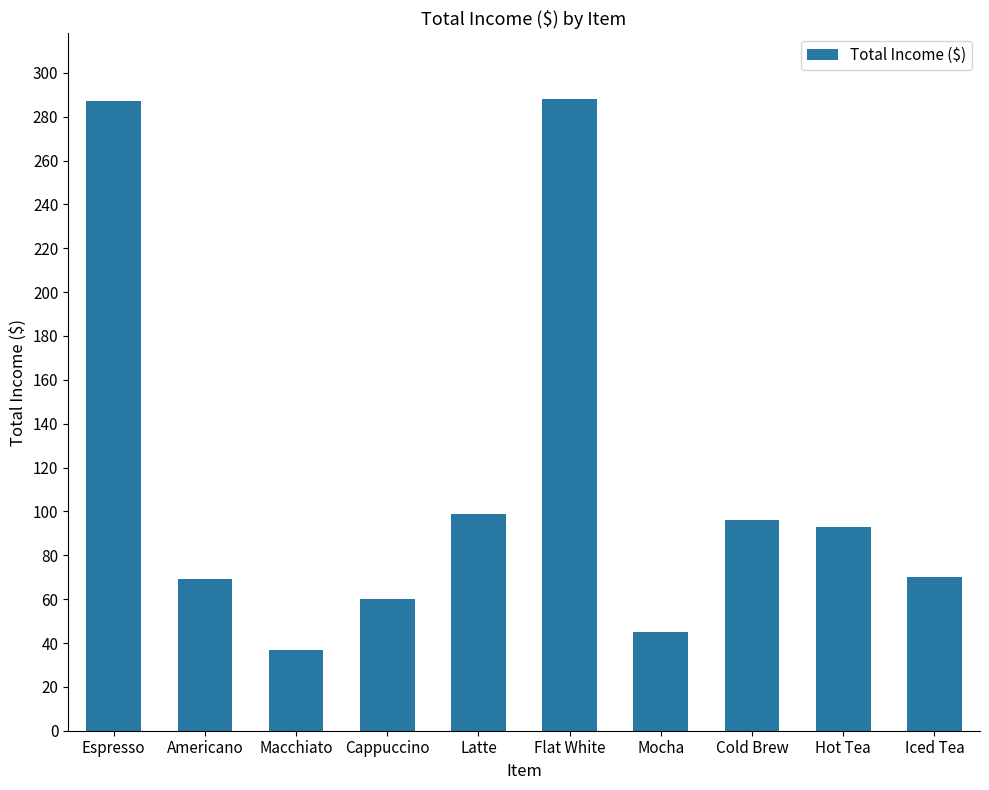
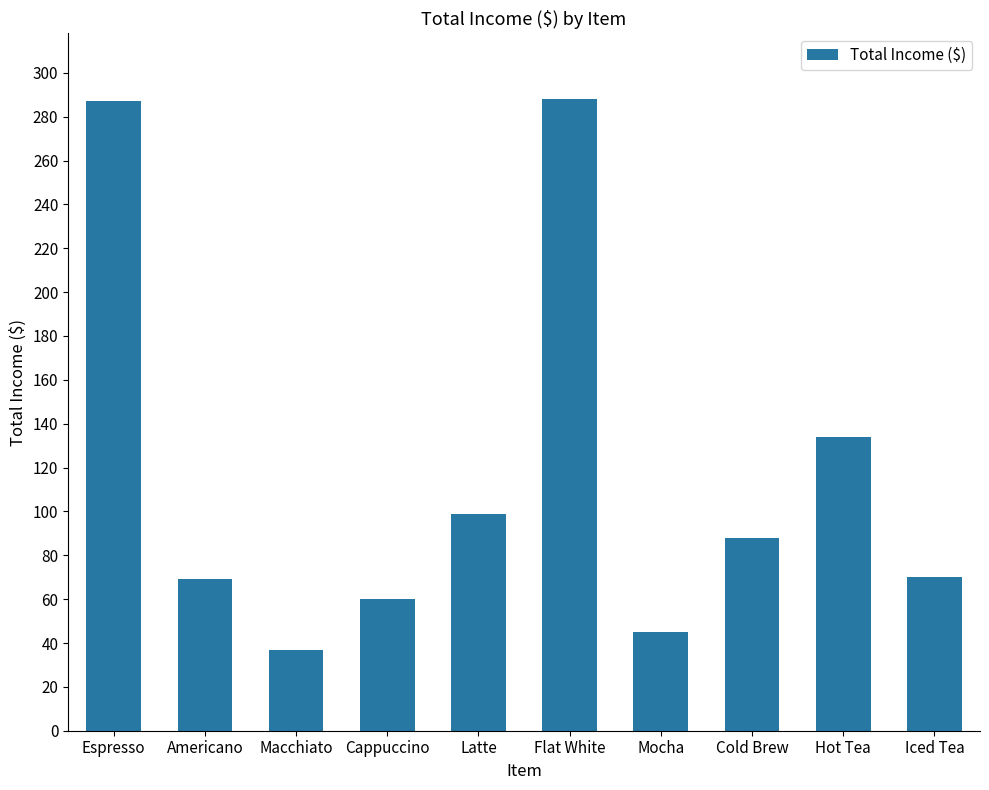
Cold Brew: 96 -> 88
Hot Tea: 93 -> 134
